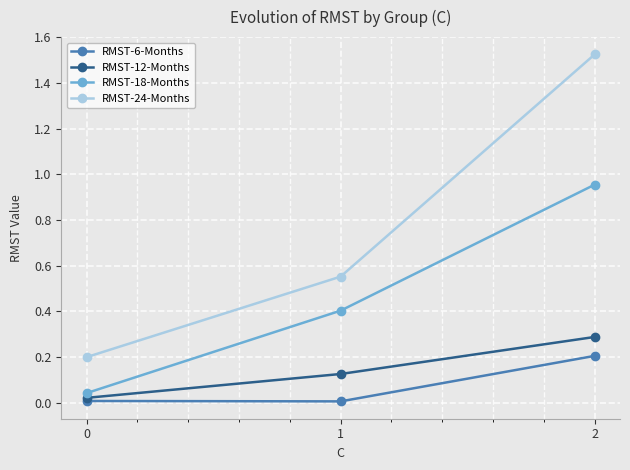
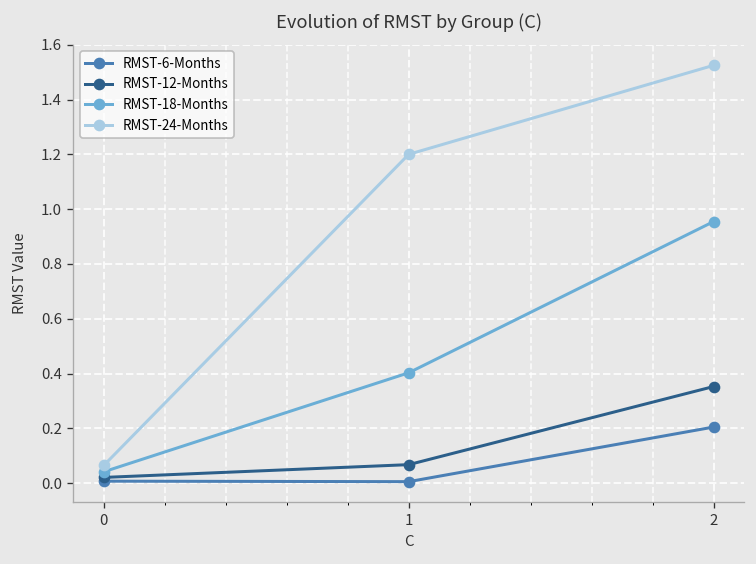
RMST-24-Months, 0: 0.20 -> 0.07
RMST-12-Months, 1: 0.13 -> 0.07
RMST-24-Months, 1: 0.55 -> 1.20
RMST-12-Months, 2: 0.29 -> 0.35
